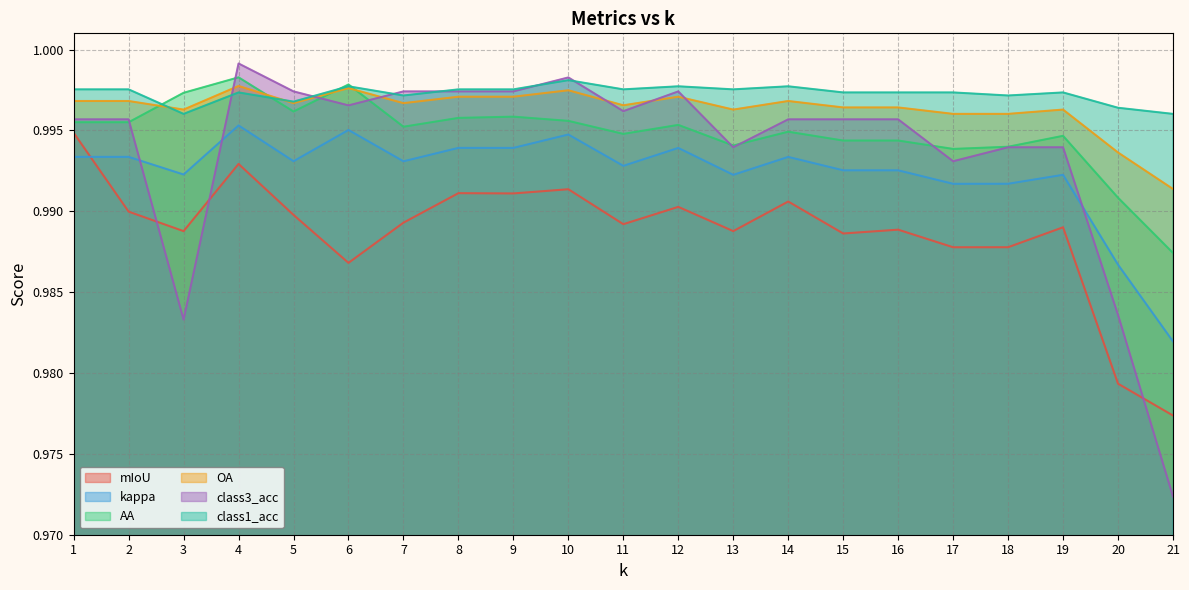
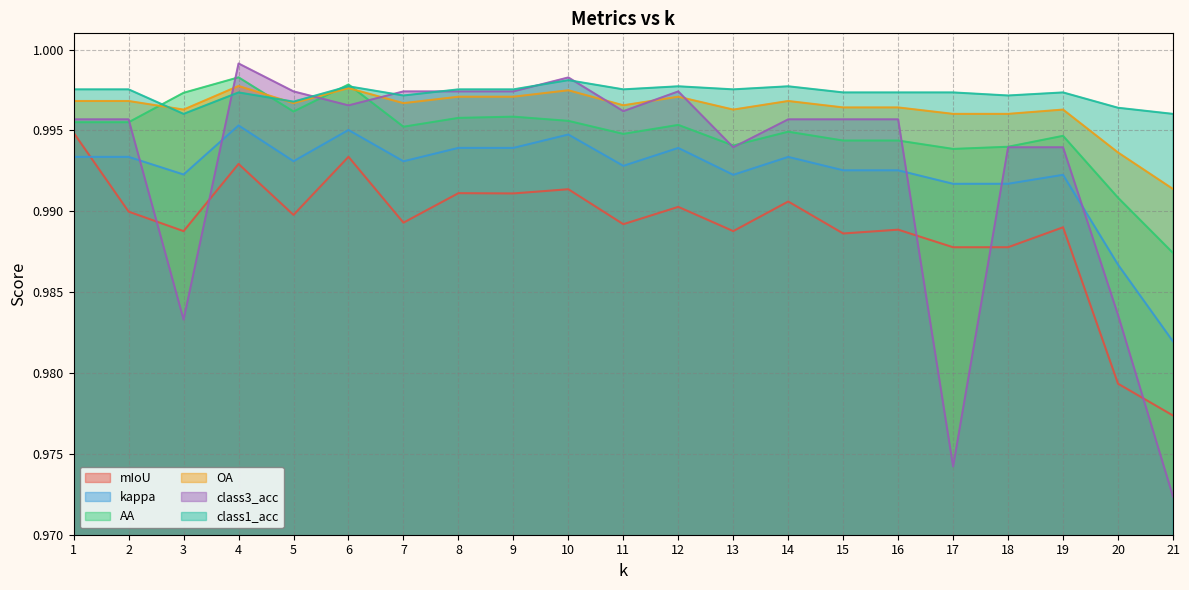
mIoU, 6: 0.9868 -> 0.9934
class3_acc, 17: 0.9931 -> 0.9742
